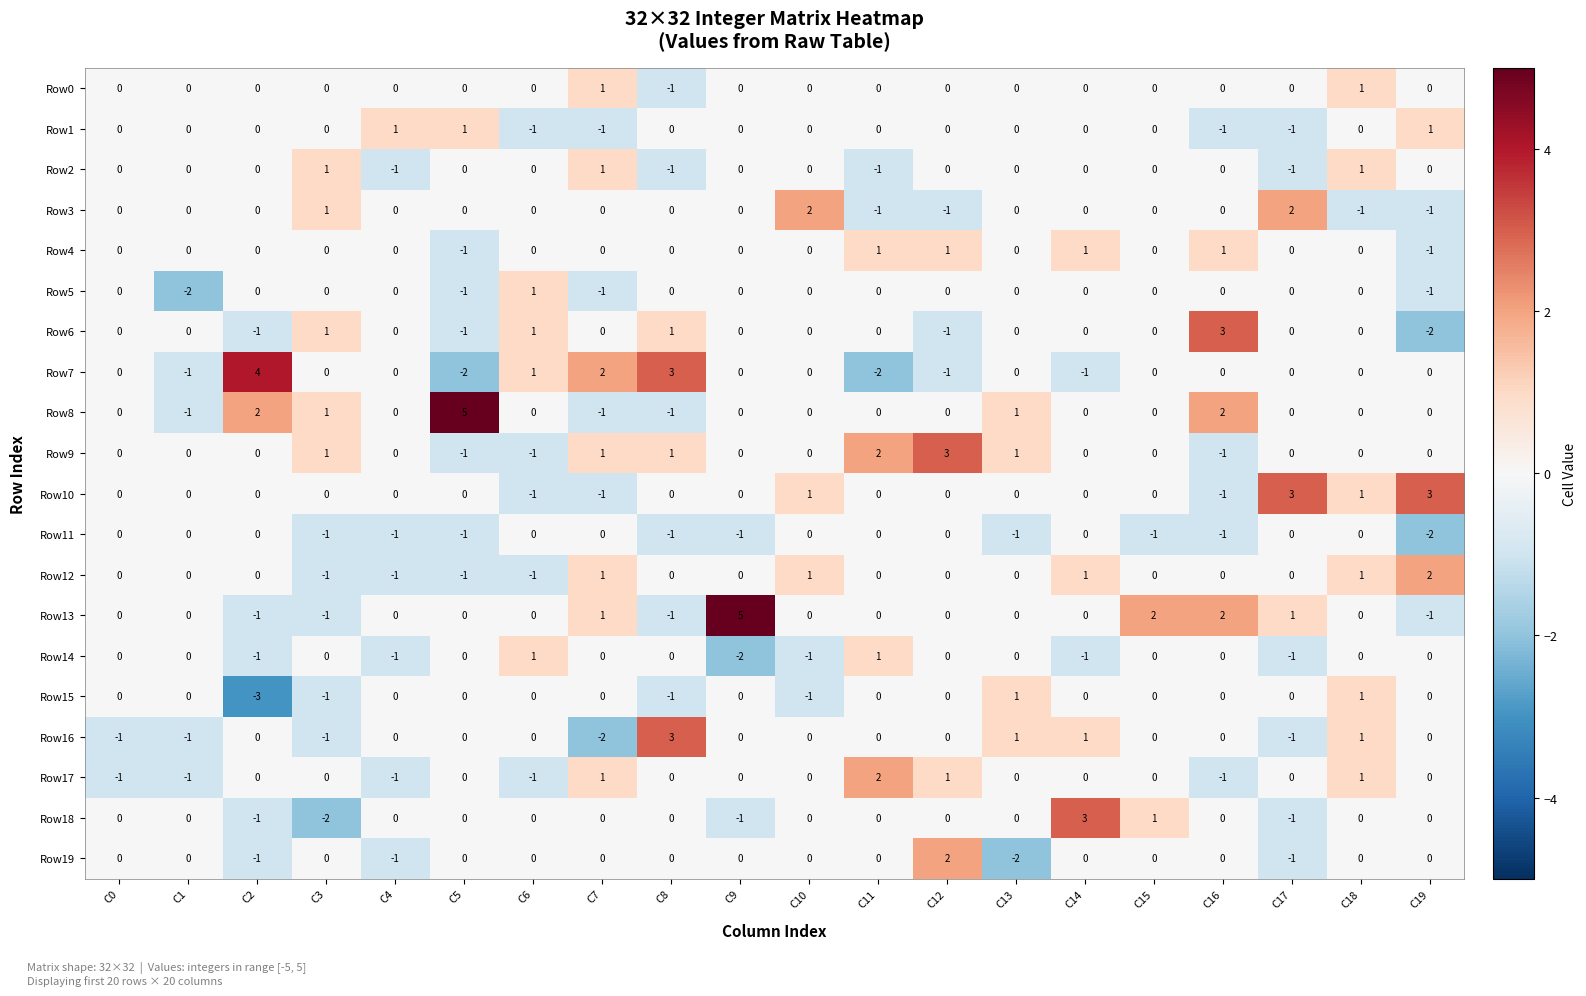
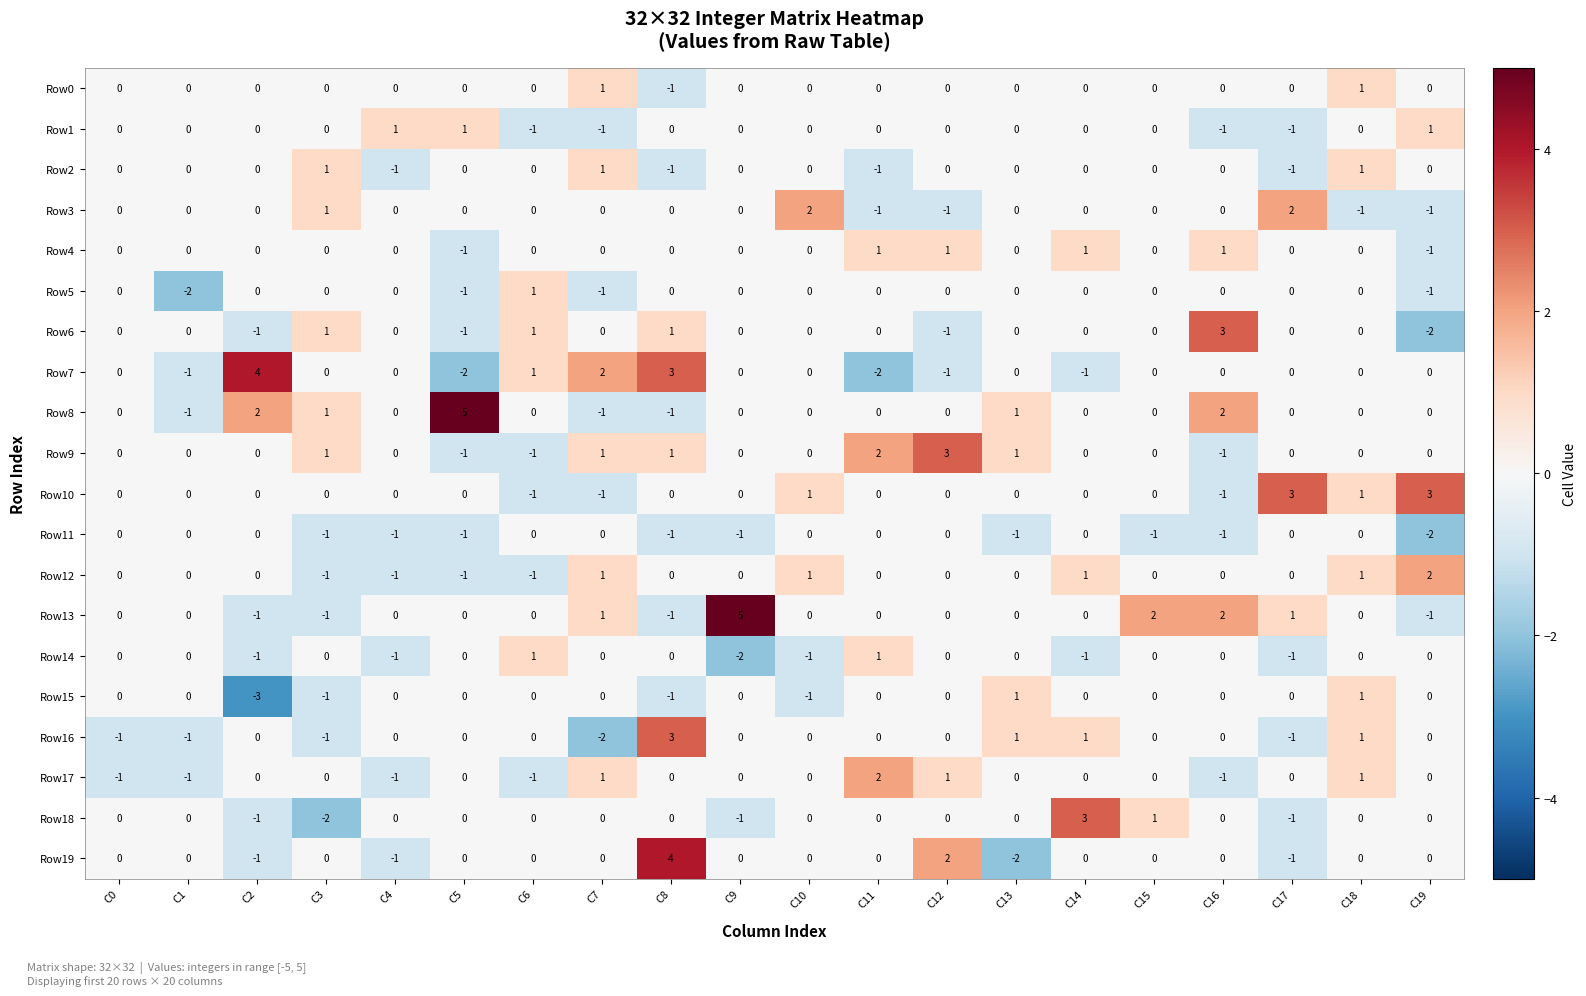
Row19, C8: 0 -> 4
